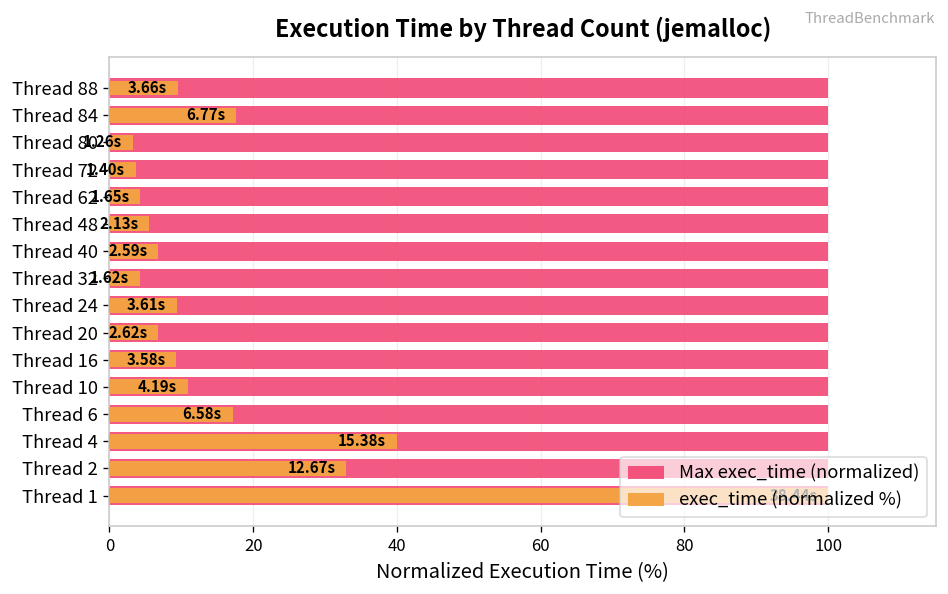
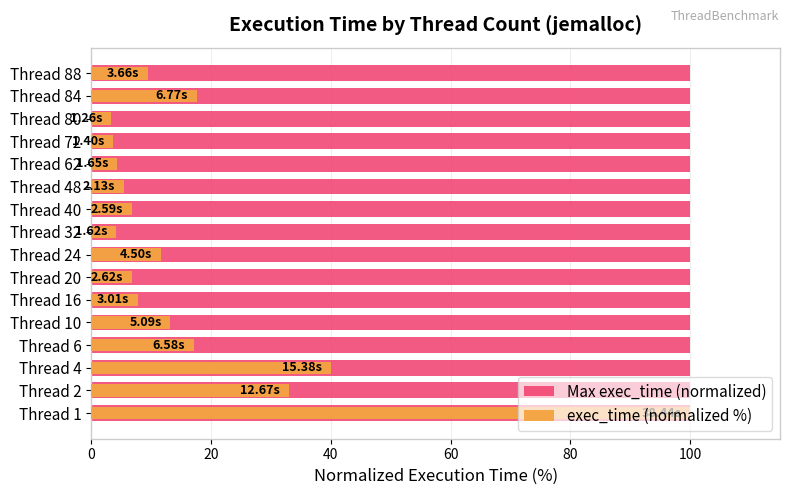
exec_time (normalized %), Thread 24: 3.61s -> 4.50s
exec_time (normalized %), Thread 16: 3.58s -> 3.01s
exec_time (normalized %), Thread 10: 4.19s -> 5.09s
